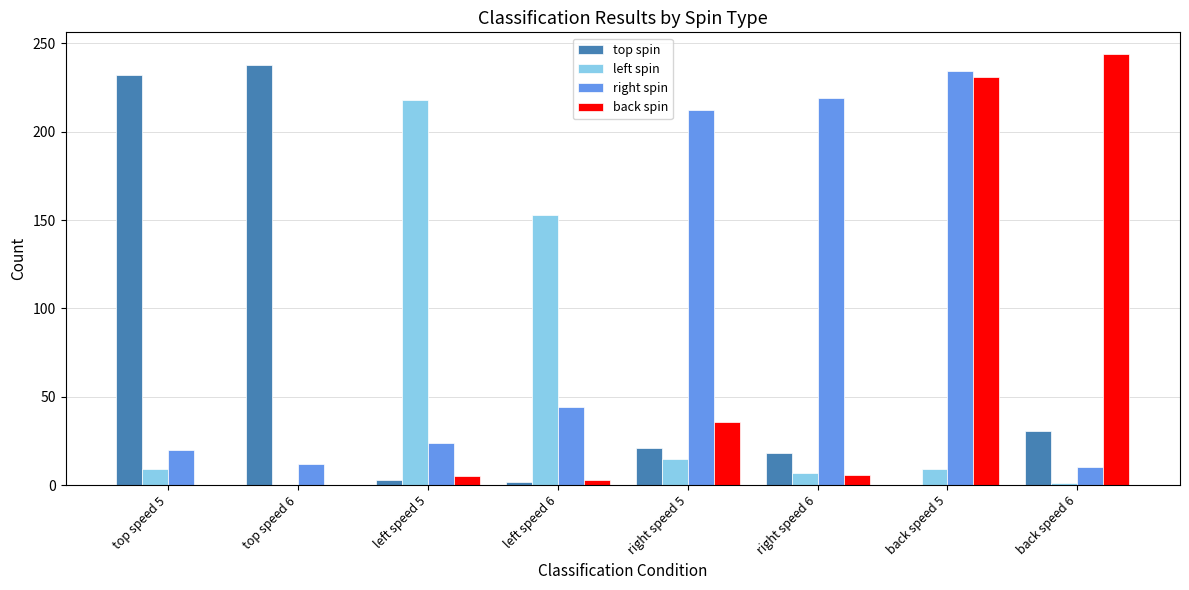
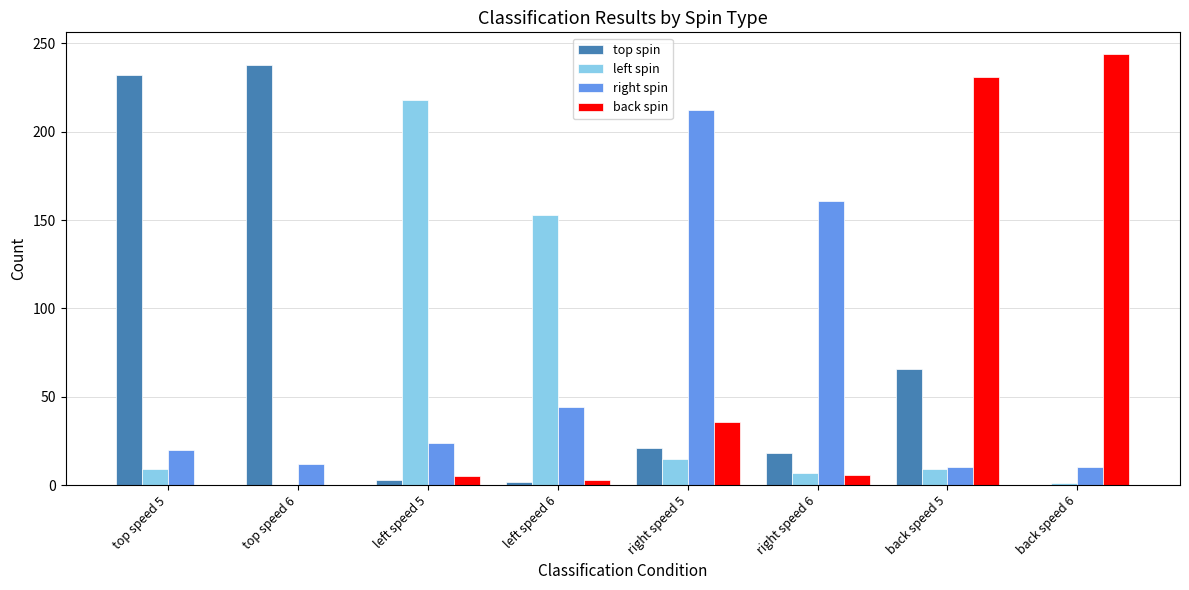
right spin, right speed 6: 219 -> 161
top spin, back speed 5: 0 -> 66
right spin, back speed 5: 234 -> 10
top spin, back speed 6: 30 -> 0
